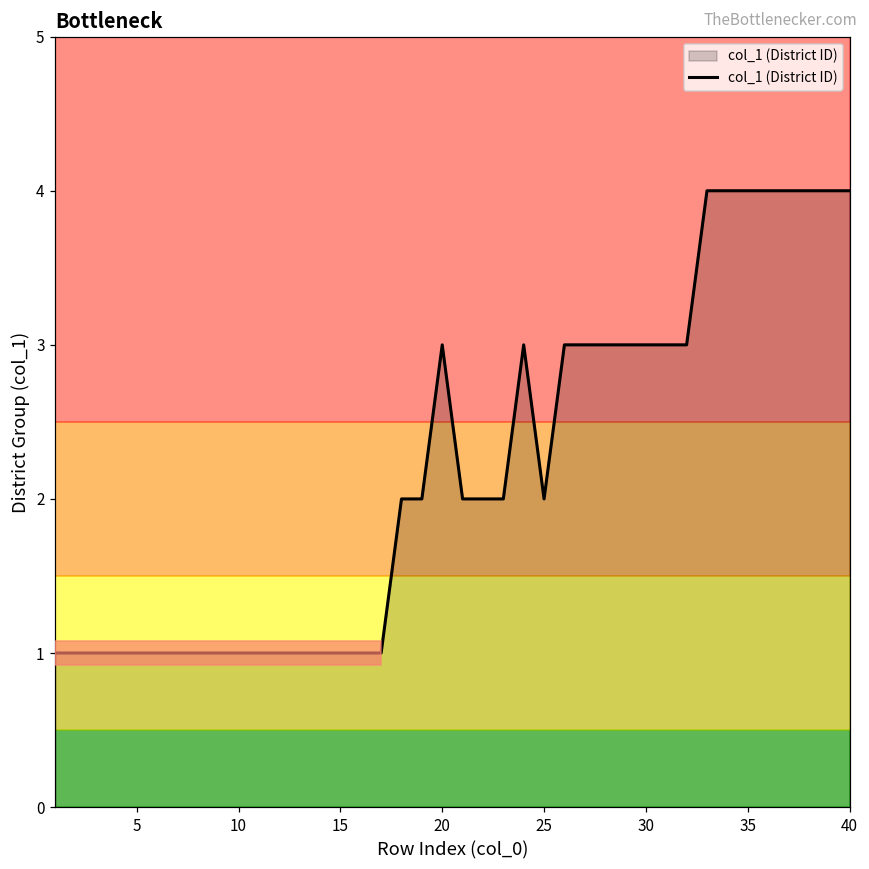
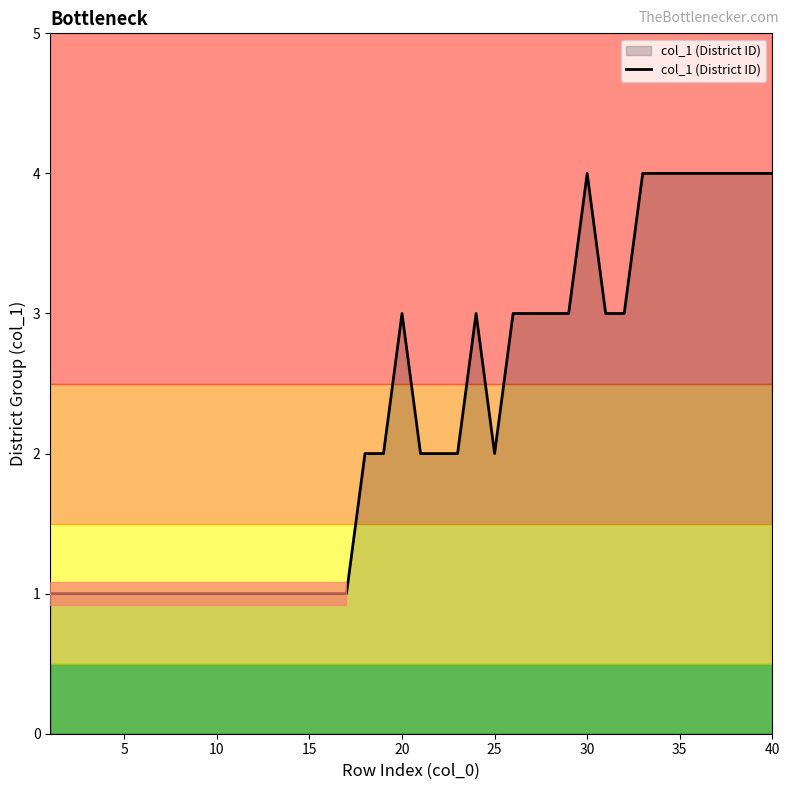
30: 3 -> 4
